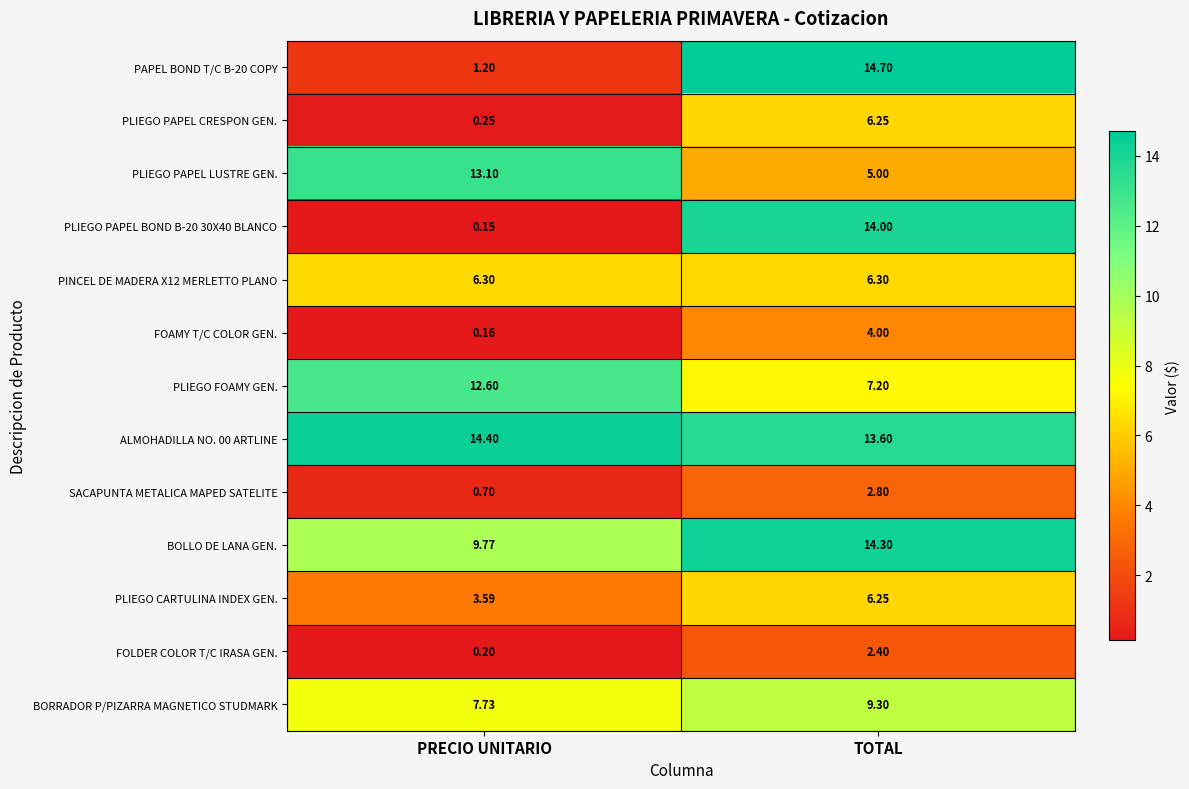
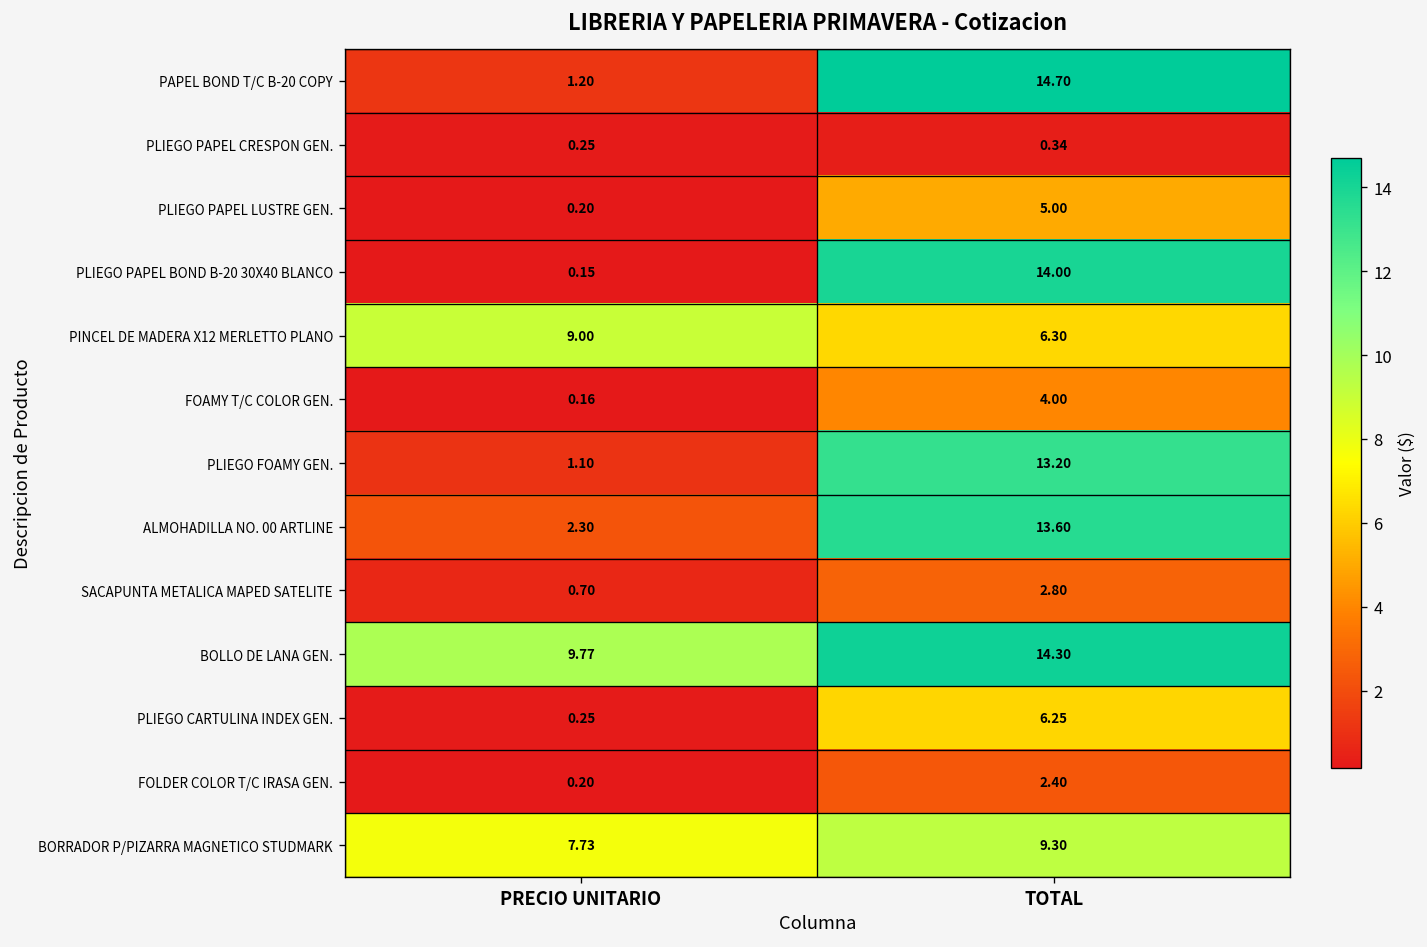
PLIEGO PAPEL CRESPON GEN., TOTAL: 6.25 -> 0.34
PLIEGO PAPEL LUSTRE GEN., PRECIO UNITARIO: 13.10 -> 0.20
PINCEL DE MADERA X12 MERLETTO PLANO, PRECIO UNITARIO: 6.30 -> 9.00
PLIEGO FOAMY GEN., PRECIO UNITARIO: 12.60 -> 1.10
PLIEGO FOAMY GEN., TOTAL: 7.20 -> 13.20
ALMOHADILLA NO. 00 ARTLINE, PRECIO UNITARIO: 14.40 -> 2.30
PLIEGO CARTULINA INDEX GEN., PRECIO UNITARIO: 3.59 -> 0.25
